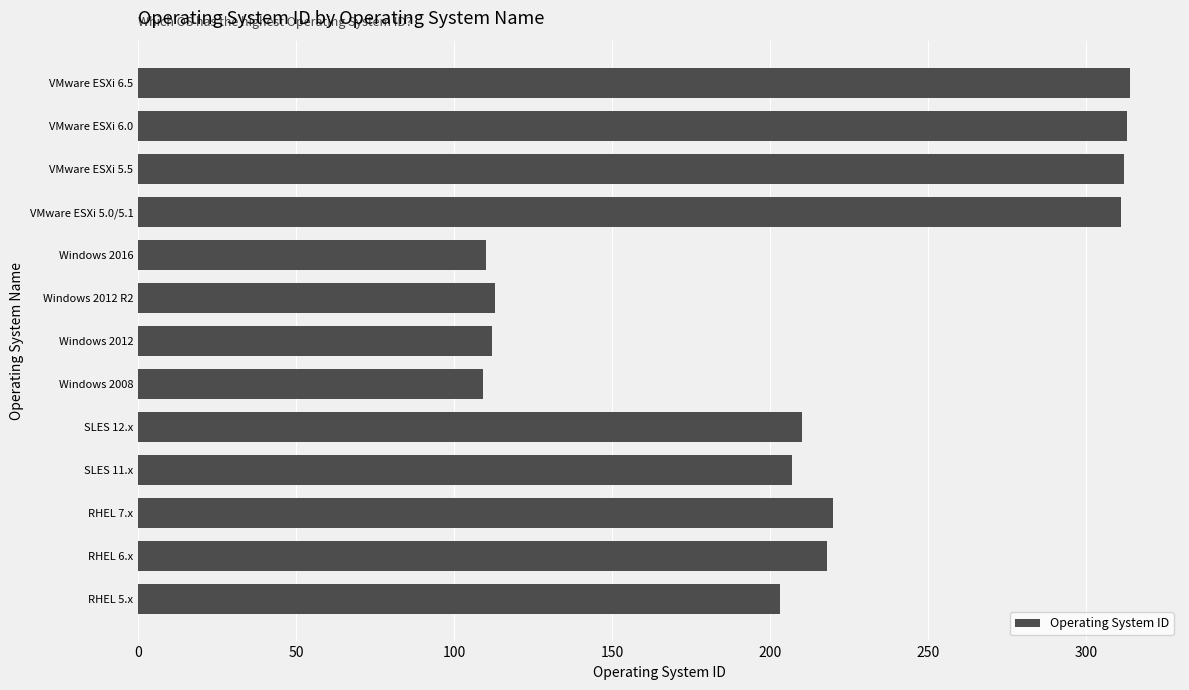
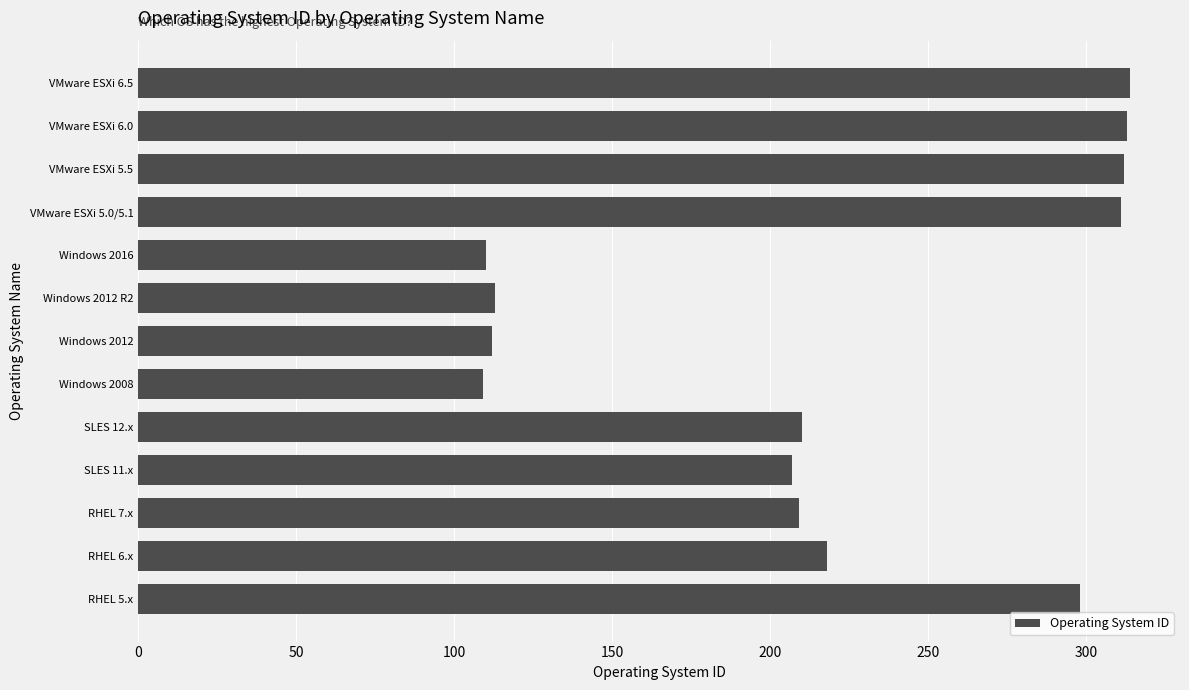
RHEL 7.x: 220 -> 209
RHEL 5.x: 203 -> 298
